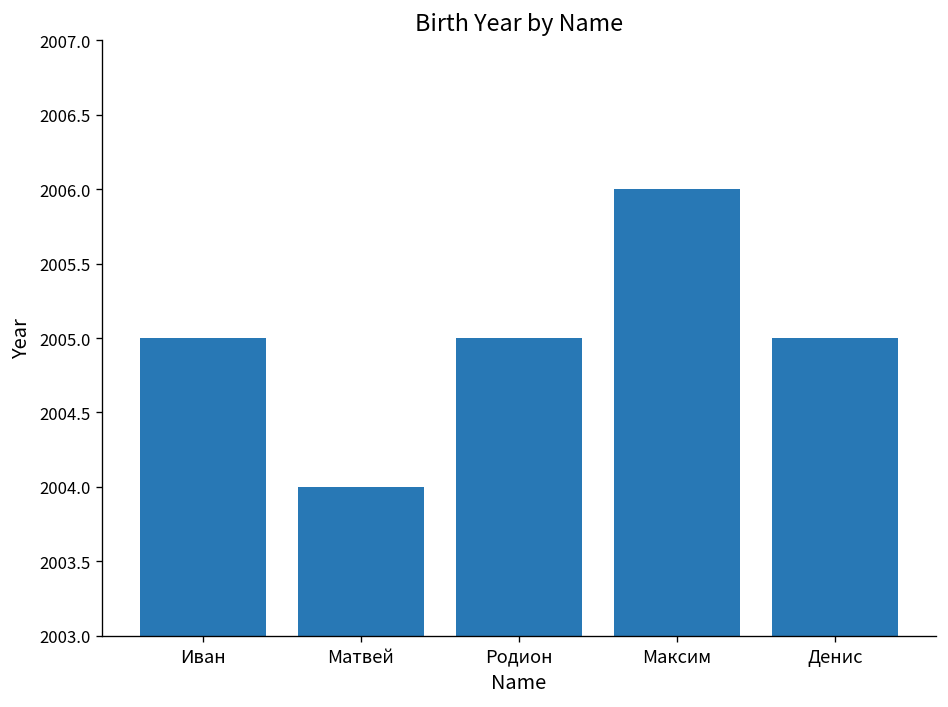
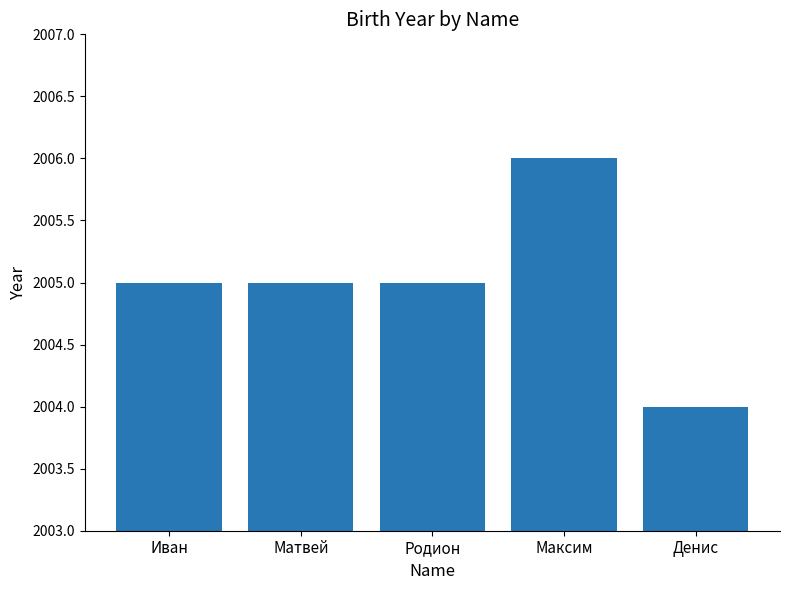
Матвей: 2004 -> 2005
Денис: 2005 -> 2004
